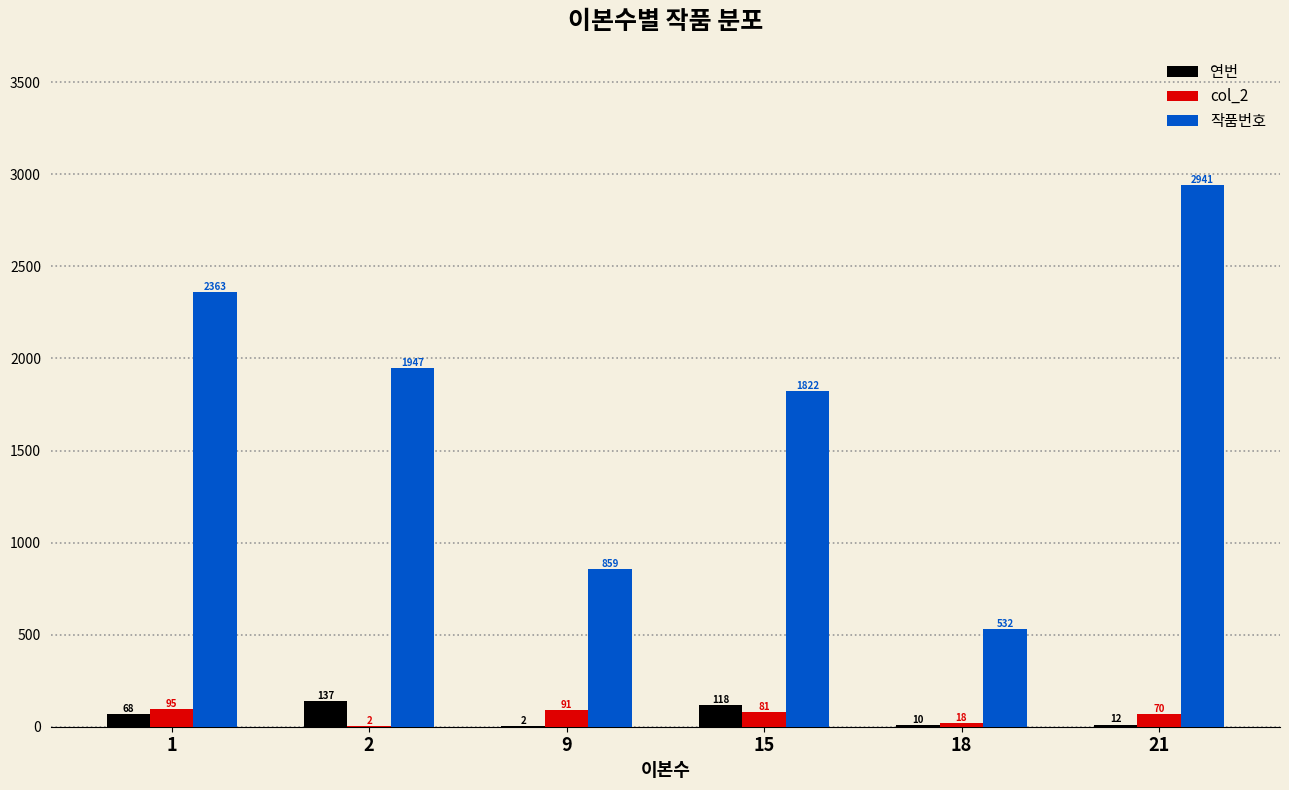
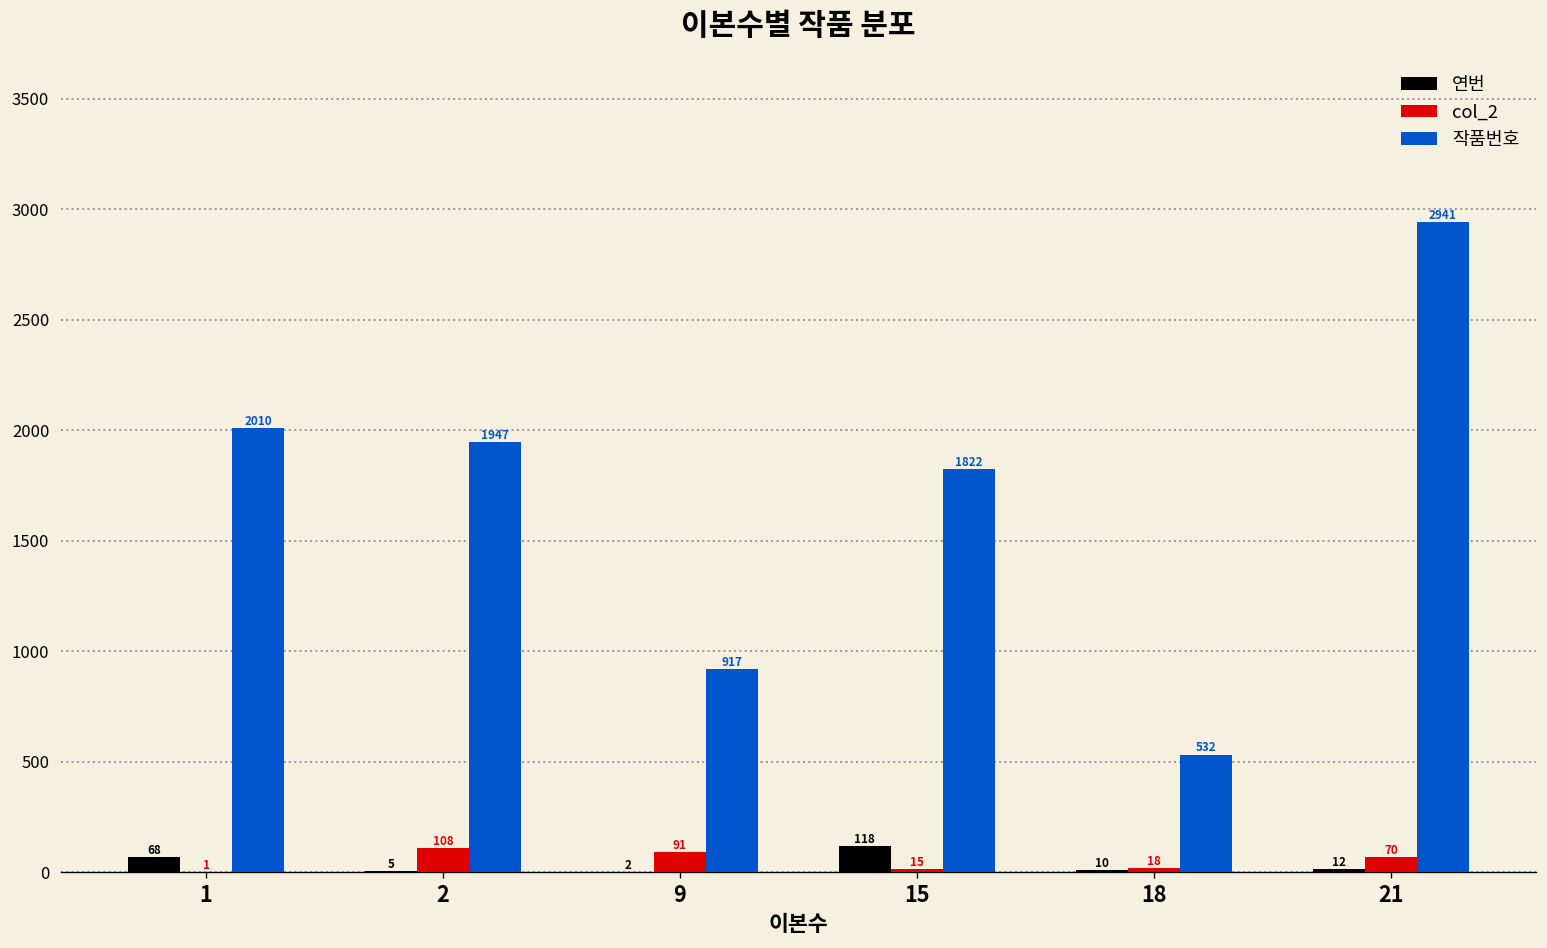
col_2, 1: 95 -> 1
작품번호, 1: 2363 -> 2010
연번, 2: 137 -> 5
col_2, 2: 2 -> 108
작품번호, 9: 859 -> 917
col_2, 15: 81 -> 15
